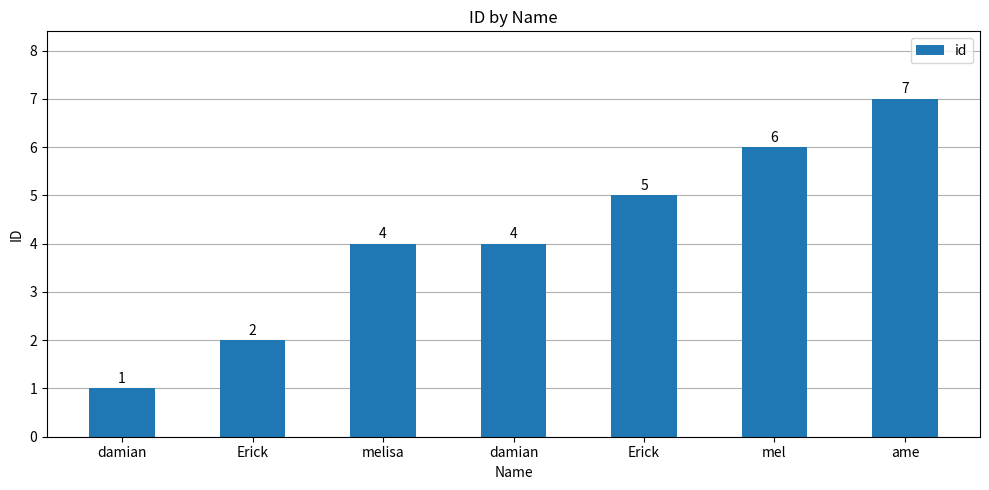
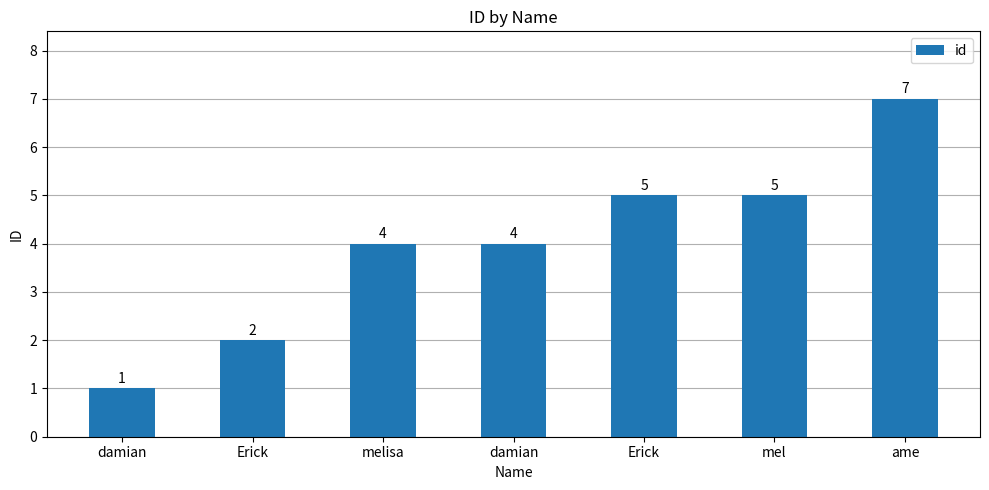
mel: 6 -> 5
